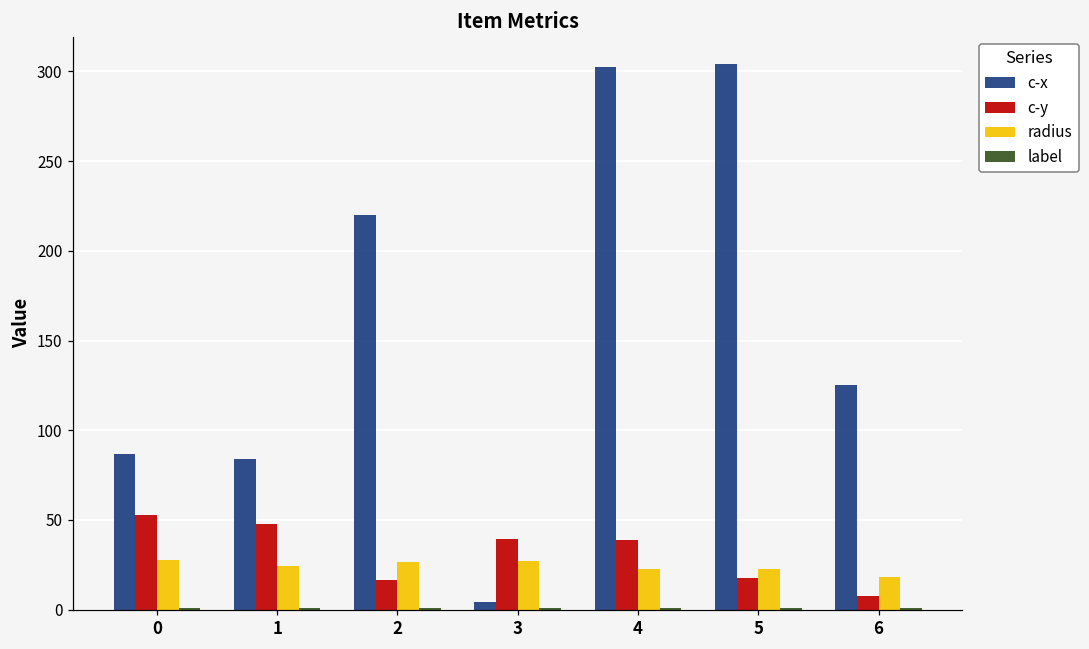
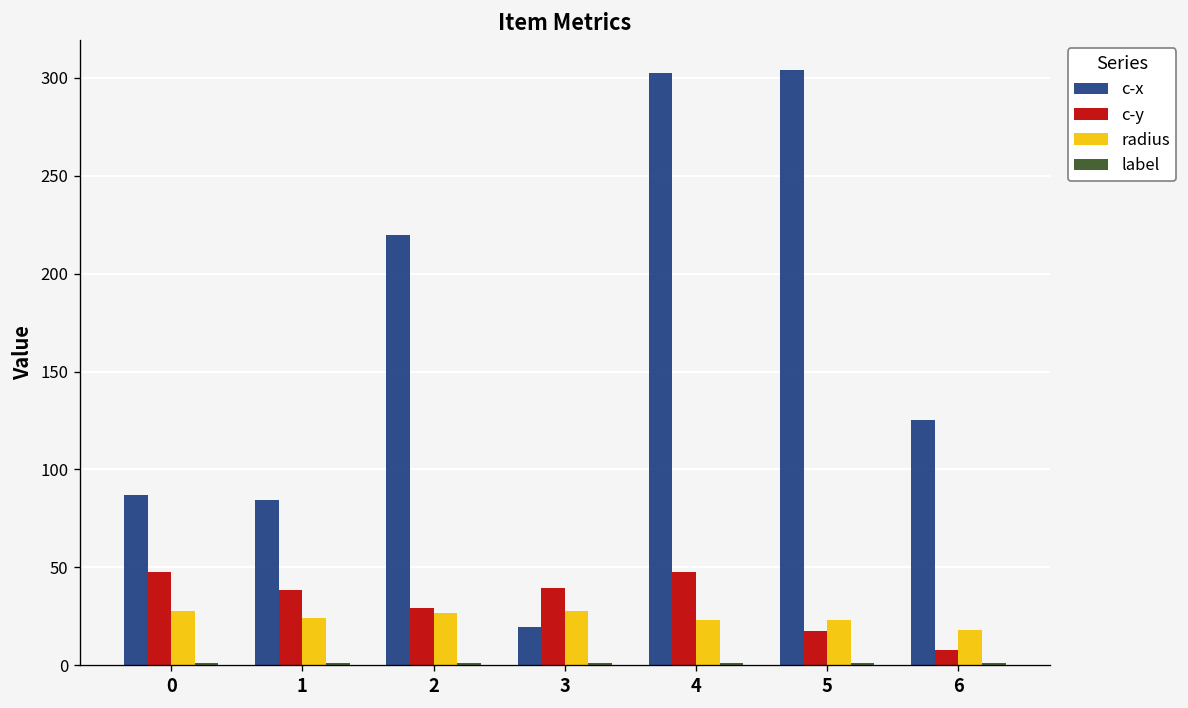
c-y, 0: 53 -> 47
c-y, 1: 48 -> 38
c-y, 2: 17 -> 29
c-x, 3: 5 -> 20
c-y, 4: 39 -> 47
